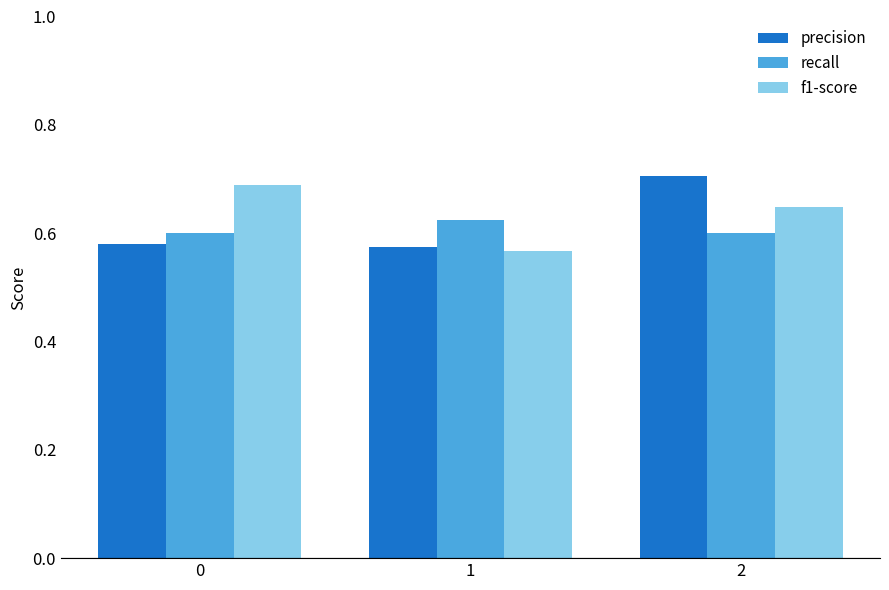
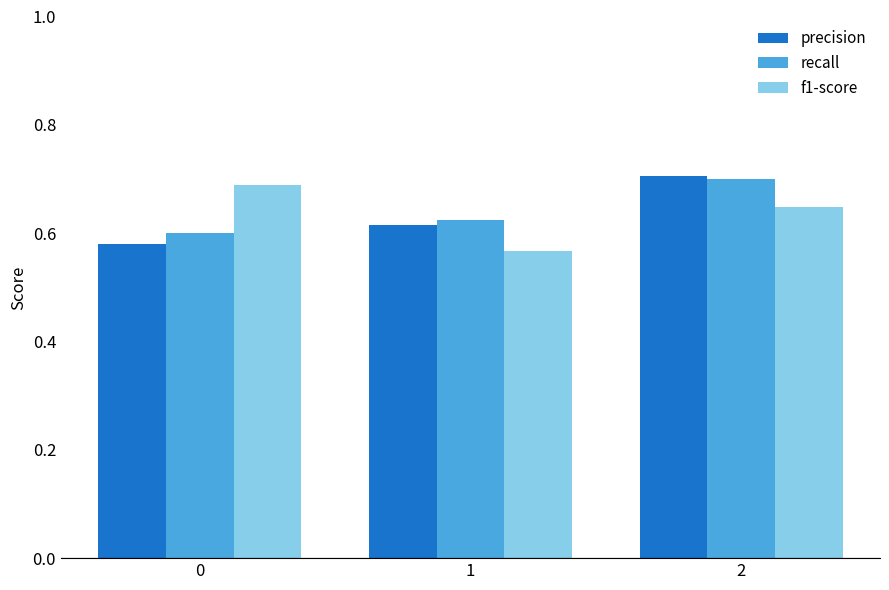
precision, 1: 0.57 -> 0.61
recall, 2: 0.6 -> 0.7
